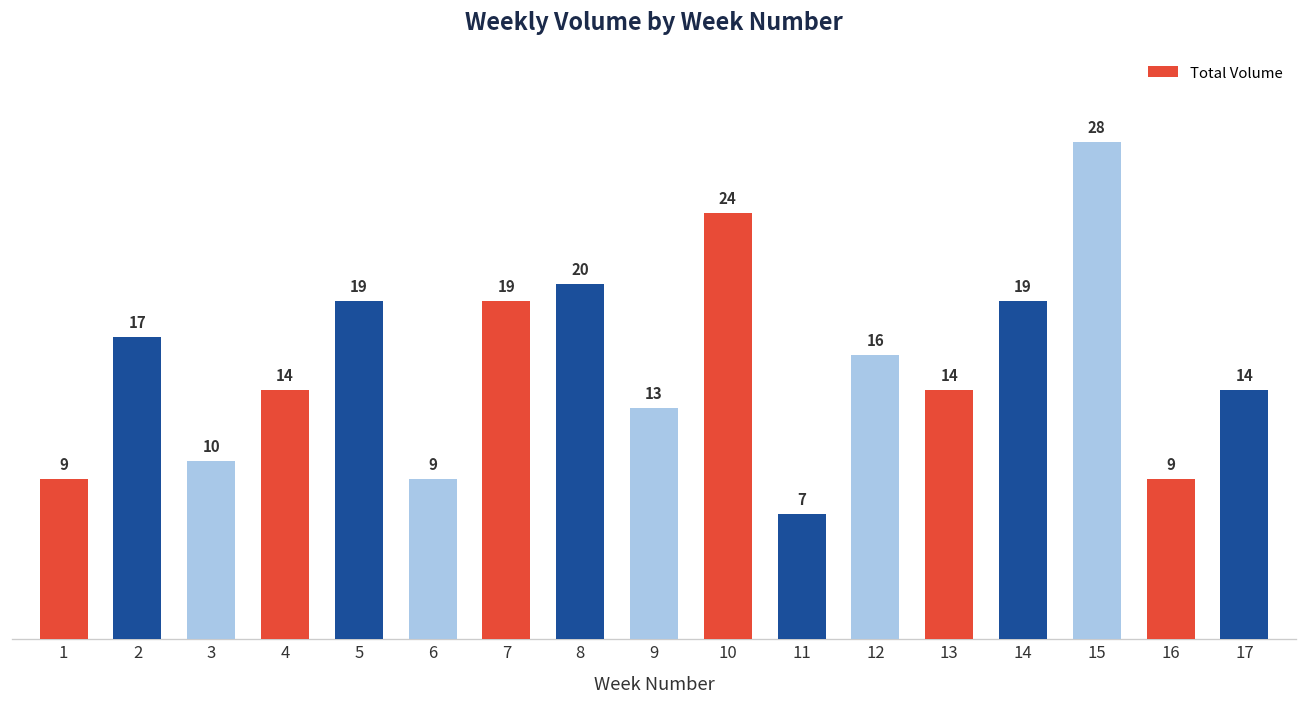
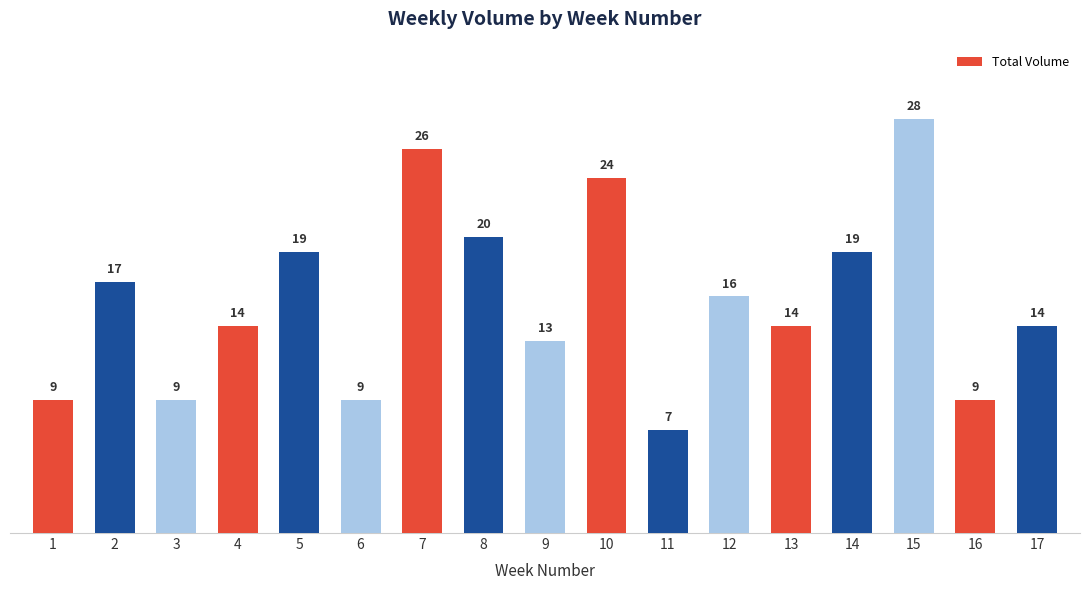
3: 10 -> 9
7: 19 -> 26
